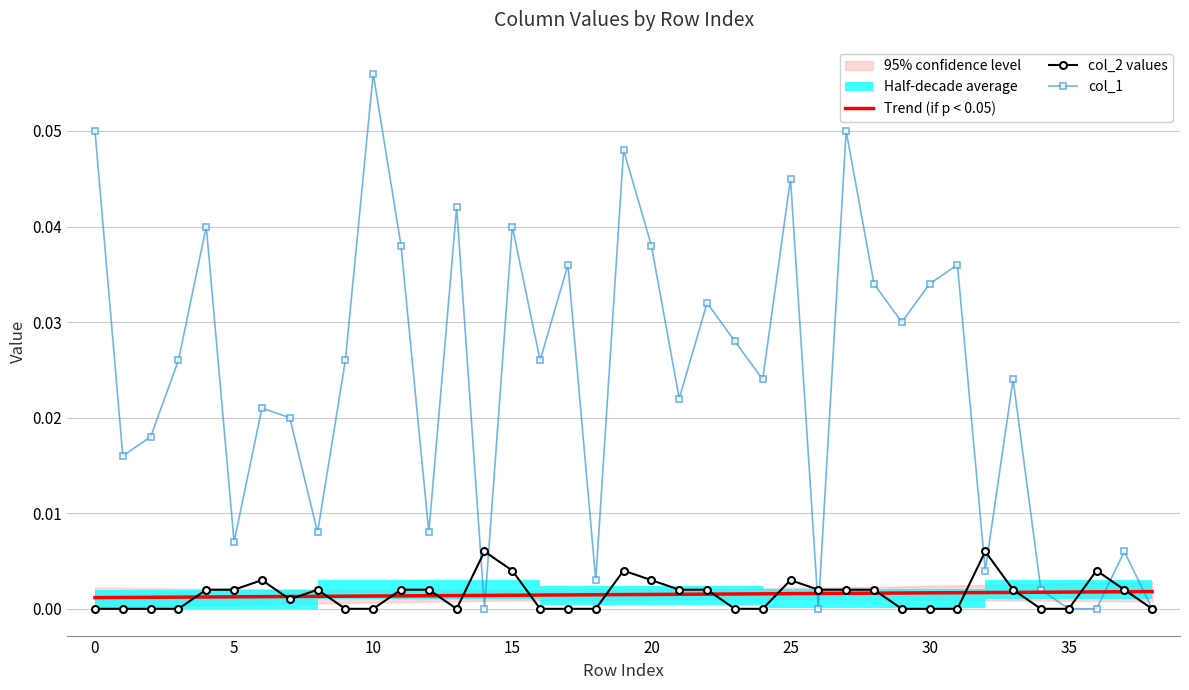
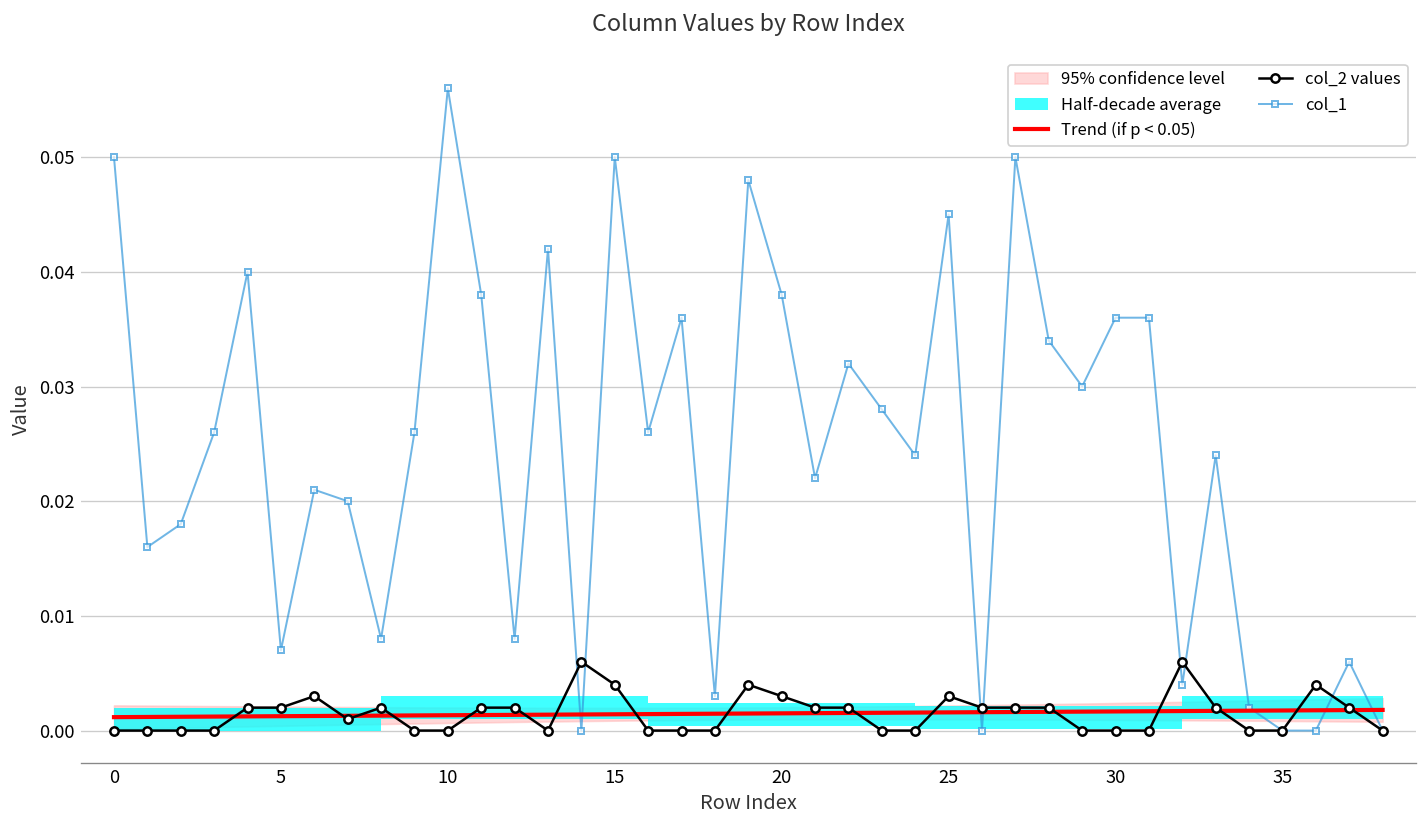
col_1, 15: 0.04 -> 0.05
col_1, 30: 0.034 -> 0.036
